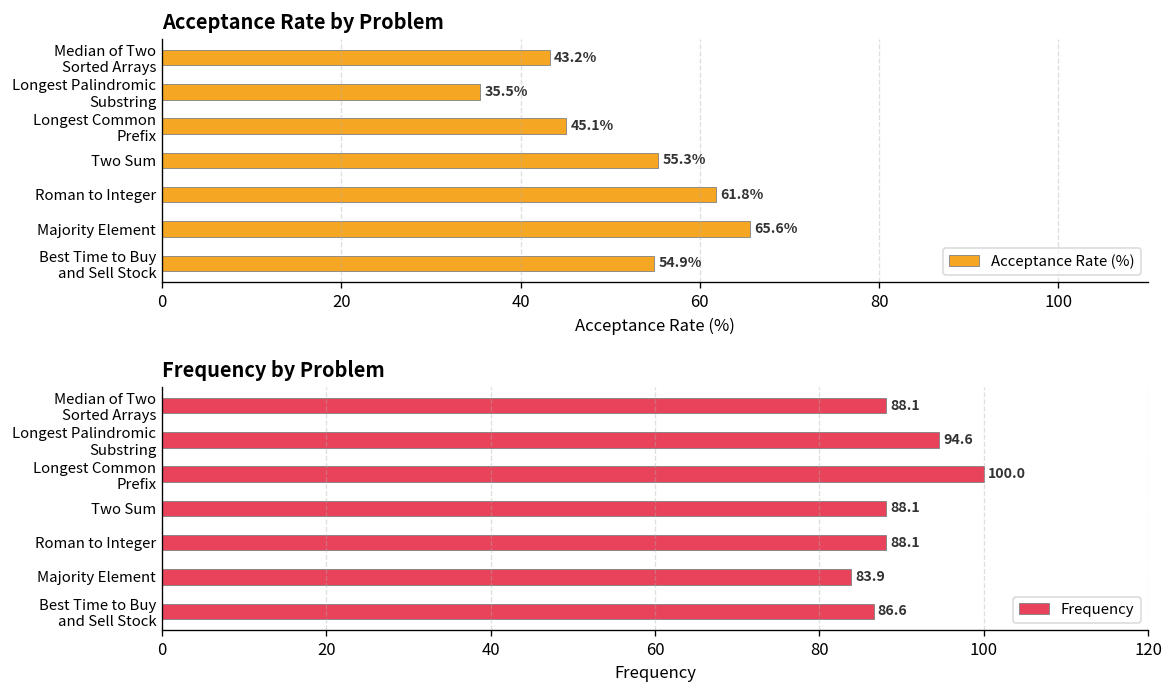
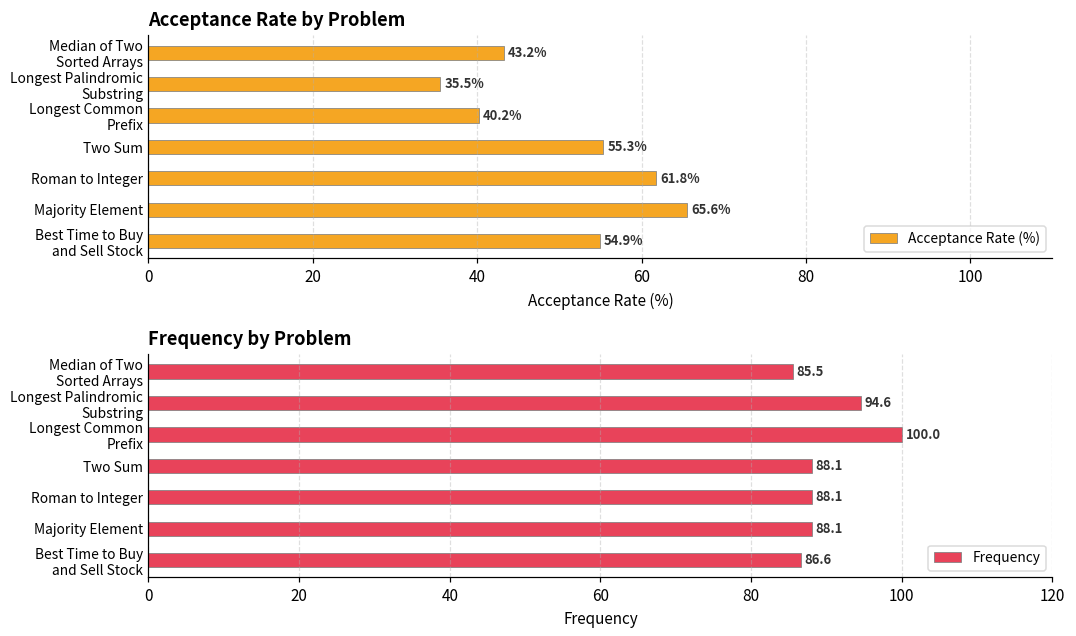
Acceptance Rate by Problem, Longest Common Prefix: 45.1% -> 40.2%
Frequency by Problem, Median of Two Sorted Arrays: 88.1 -> 85.5
Frequency by Problem, Majority Element: 83.9 -> 88.1
